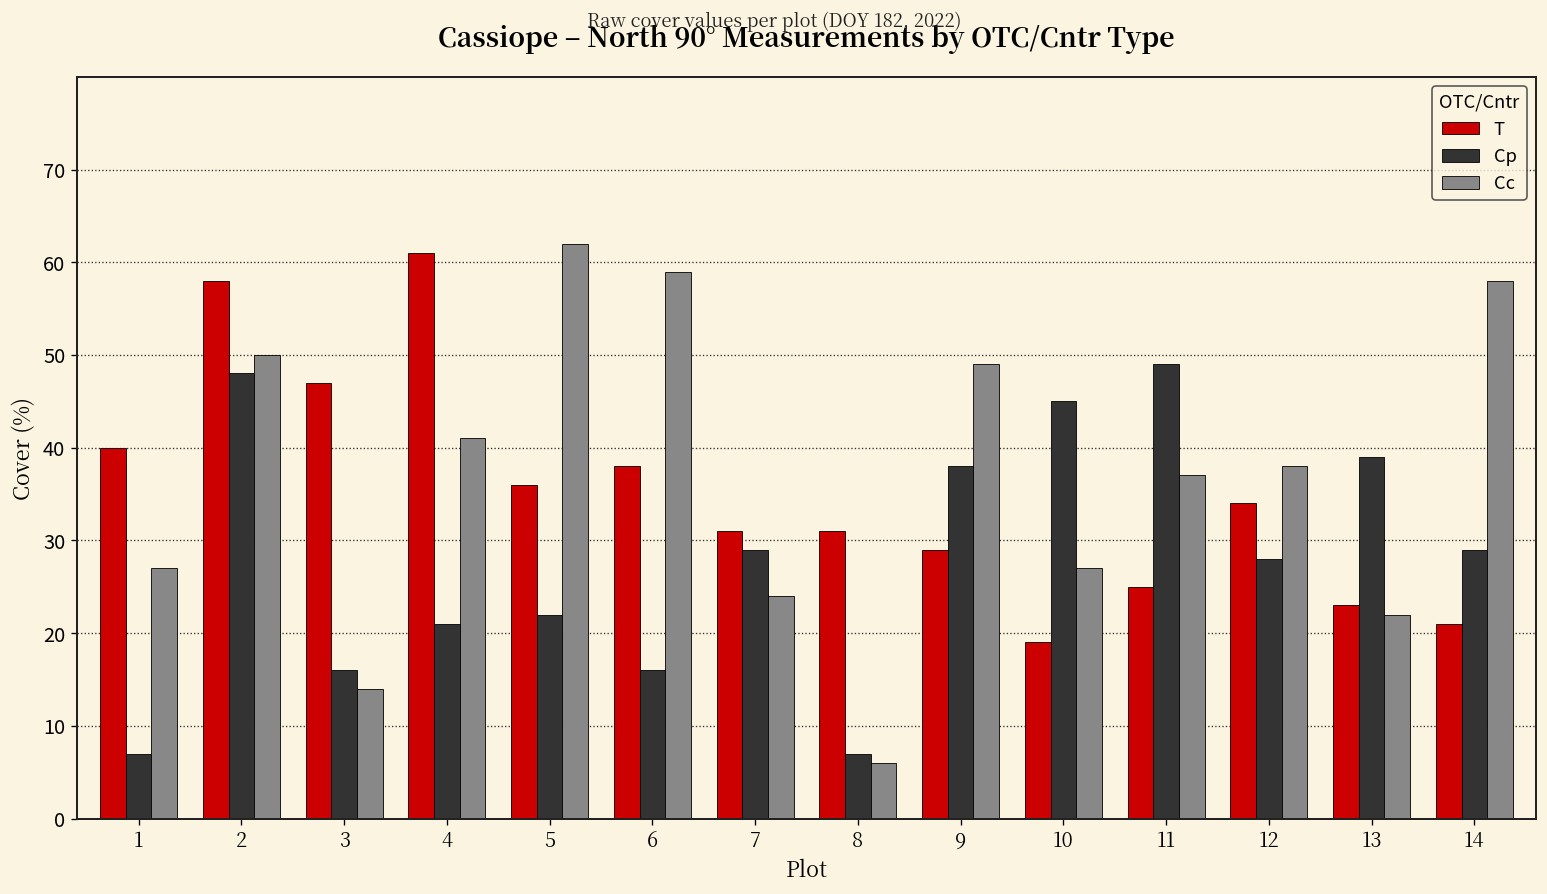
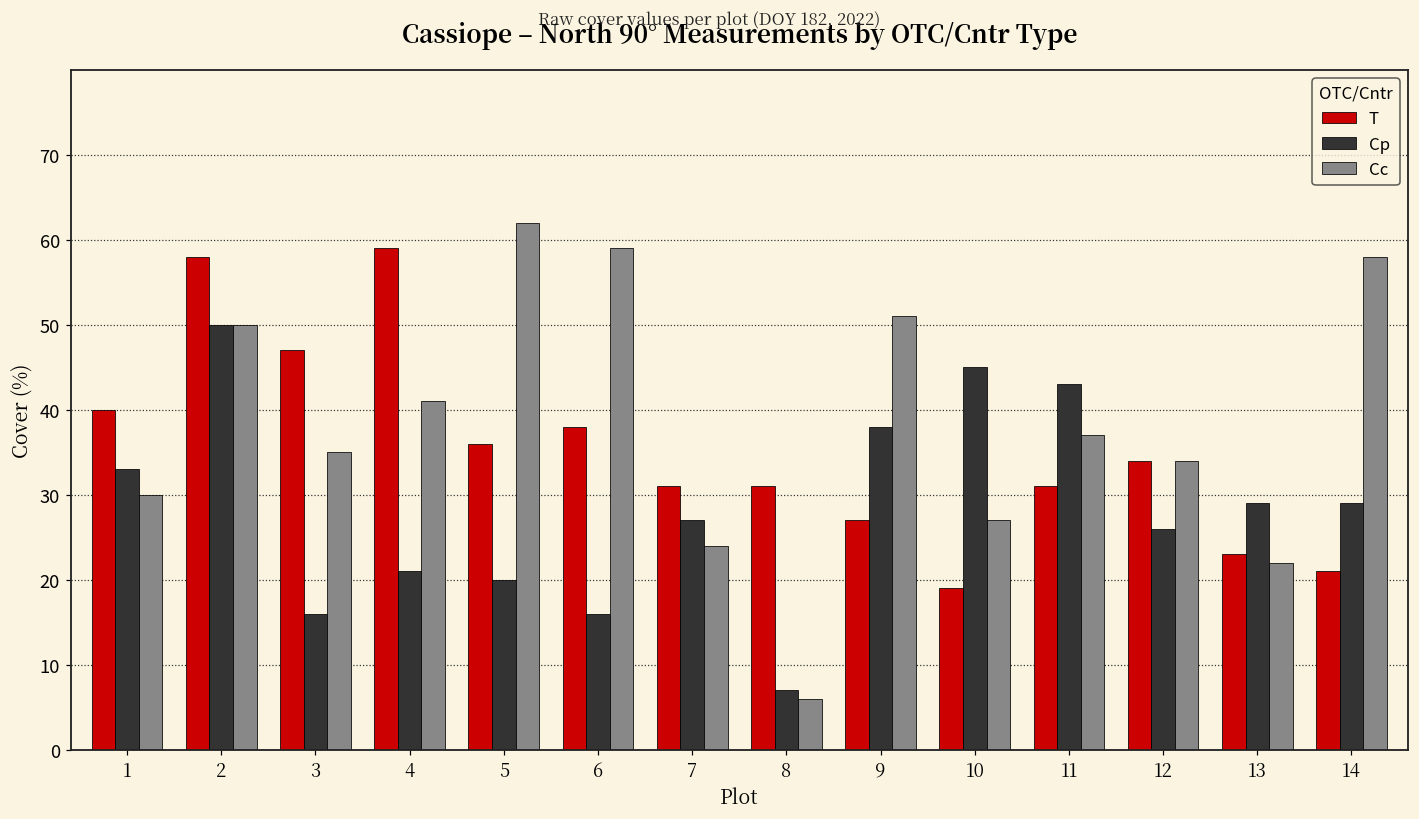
Cp, 1: 7 -> 33
Cc, 1: 27 -> 30
Cp, 2: 48 -> 50
Cc, 3: 14 -> 35
T, 4: 61 -> 59
Cp, 5: 22 -> 20
Cp, 7: 29 -> 27
T, 9: 29 -> 27
Cc, 9: 49 -> 51
T, 11: 25 -> 31
Cp, 11: 49 -> 43
Cp, 12: 28 -> 26
Cc, 12: 38 -> 34
Cp, 13: 39 -> 29
